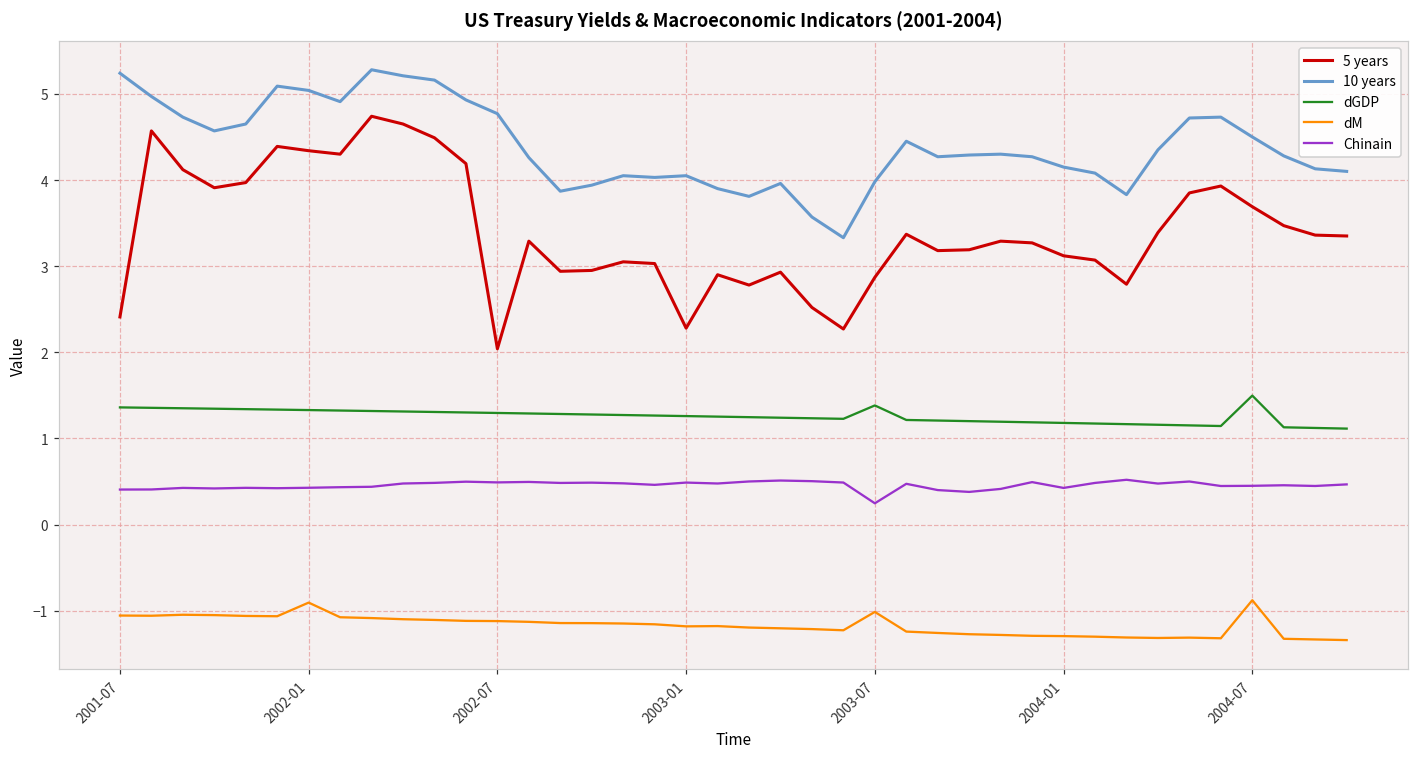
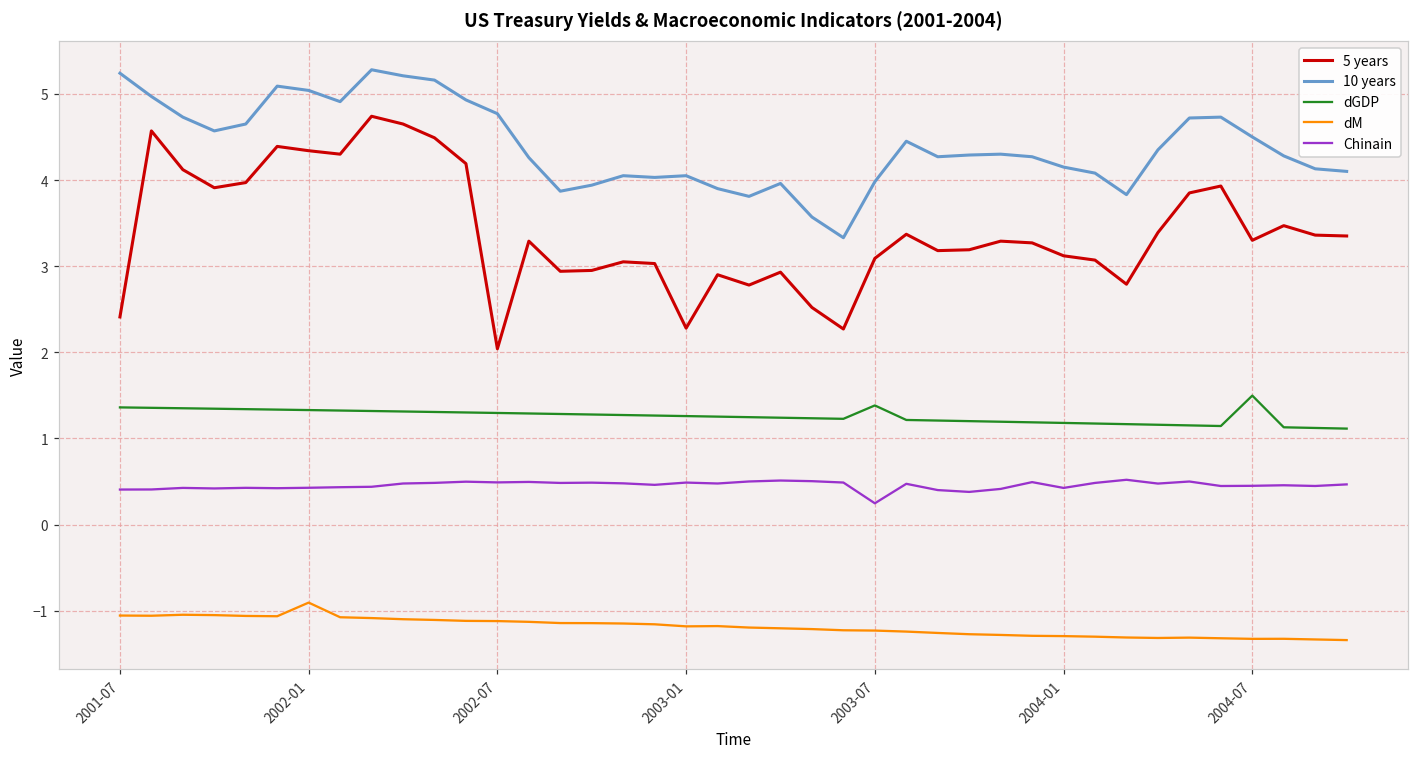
5 years, 2003-07: 2.9 -> 3.1
dM, 2003-07: -1.0 -> -1.2
5 years, 2004-07: 3.7 -> 3.3
dM, 2004-07: -0.9 -> -1.3
